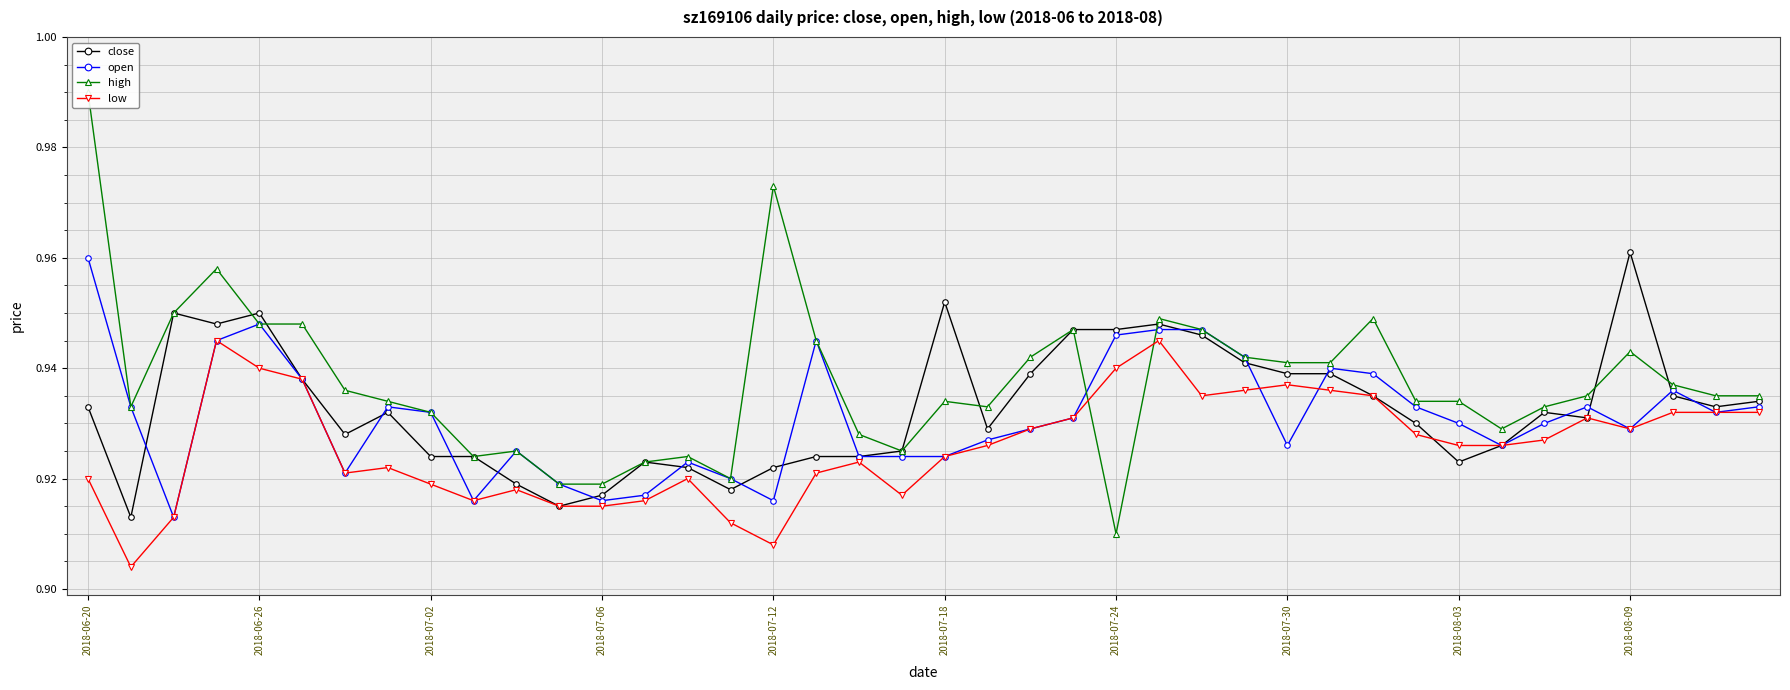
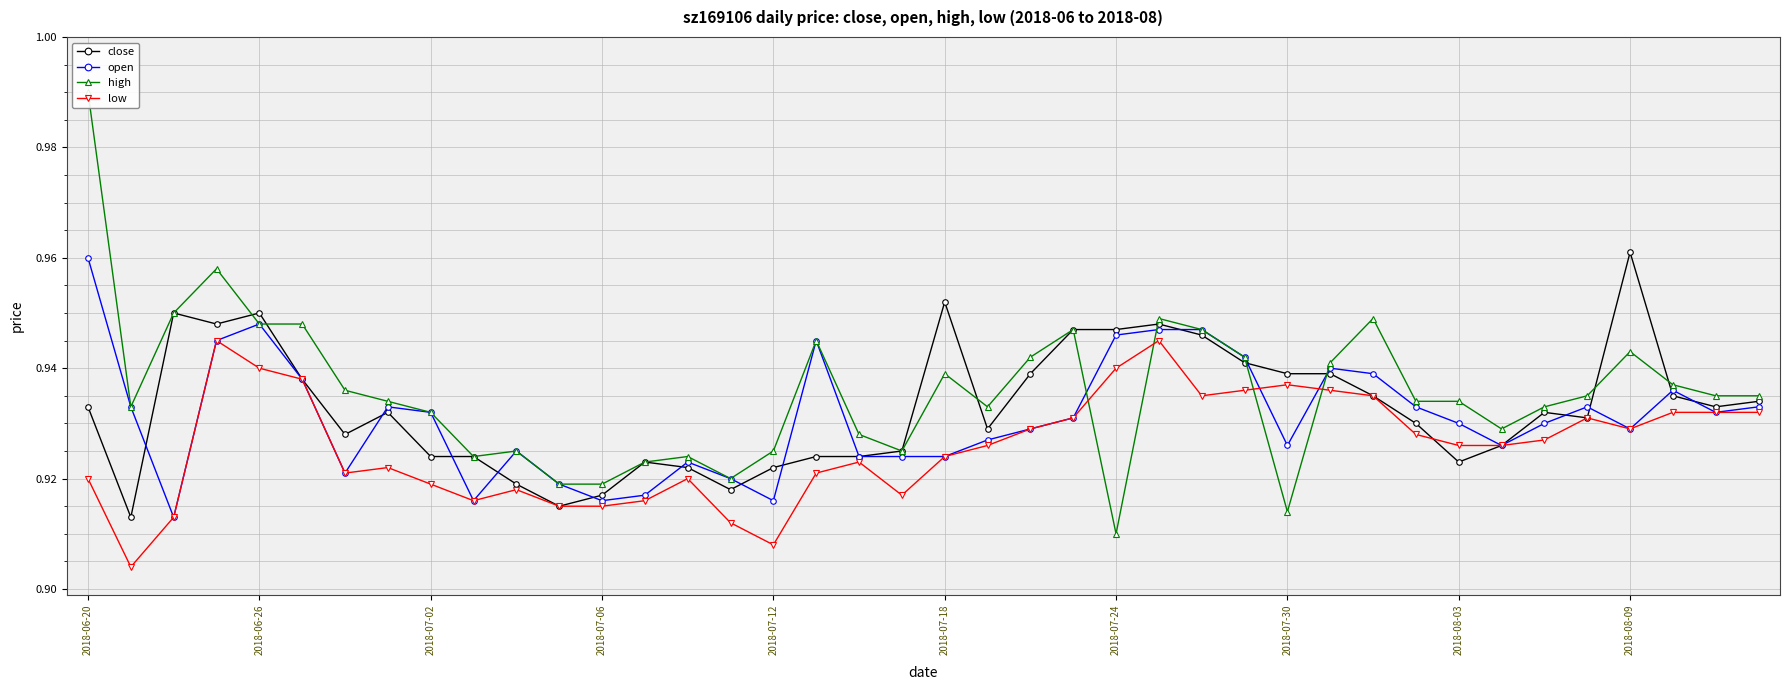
high, 2018-07-12: 0.973 -> 0.925
high, 2018-07-18: 0.934 -> 0.939
high, 2018-07-30: 0.941 -> 0.914
